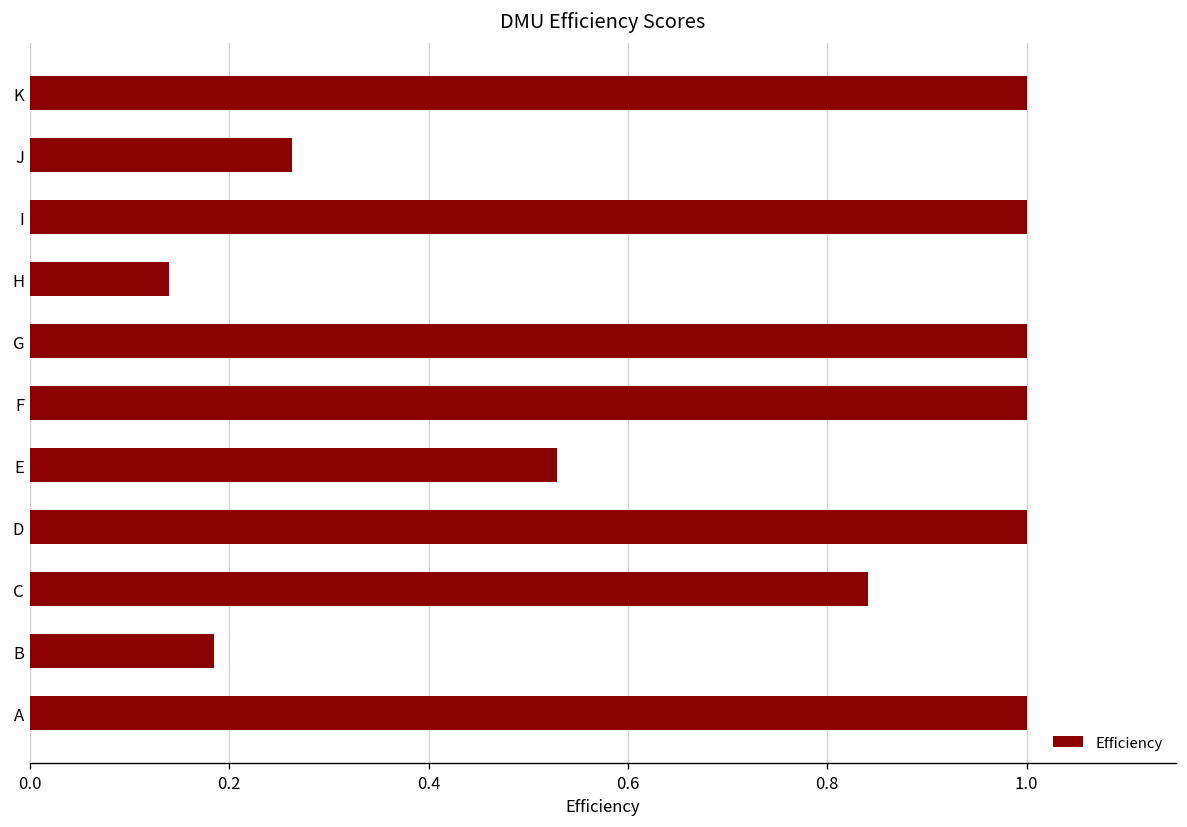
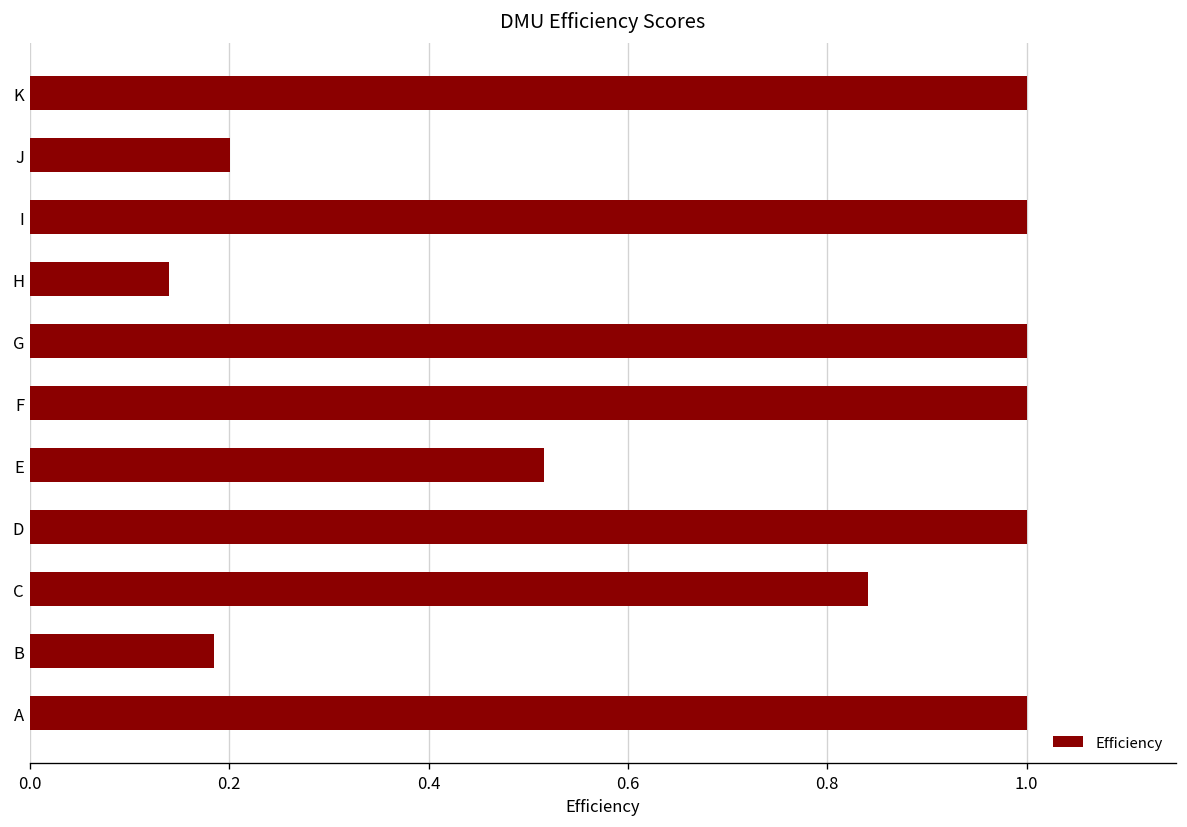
J: 0.26 -> 0.20
E: 0.53 -> 0.52
